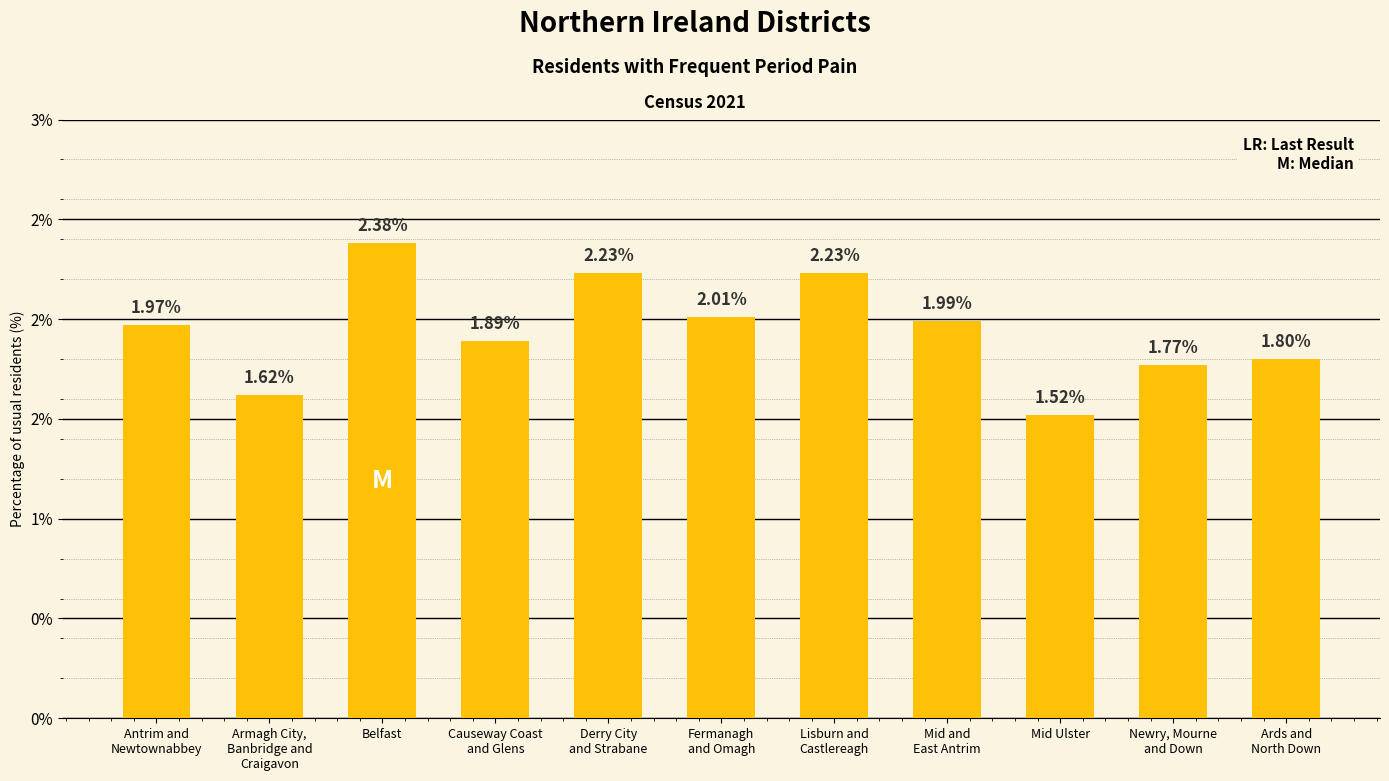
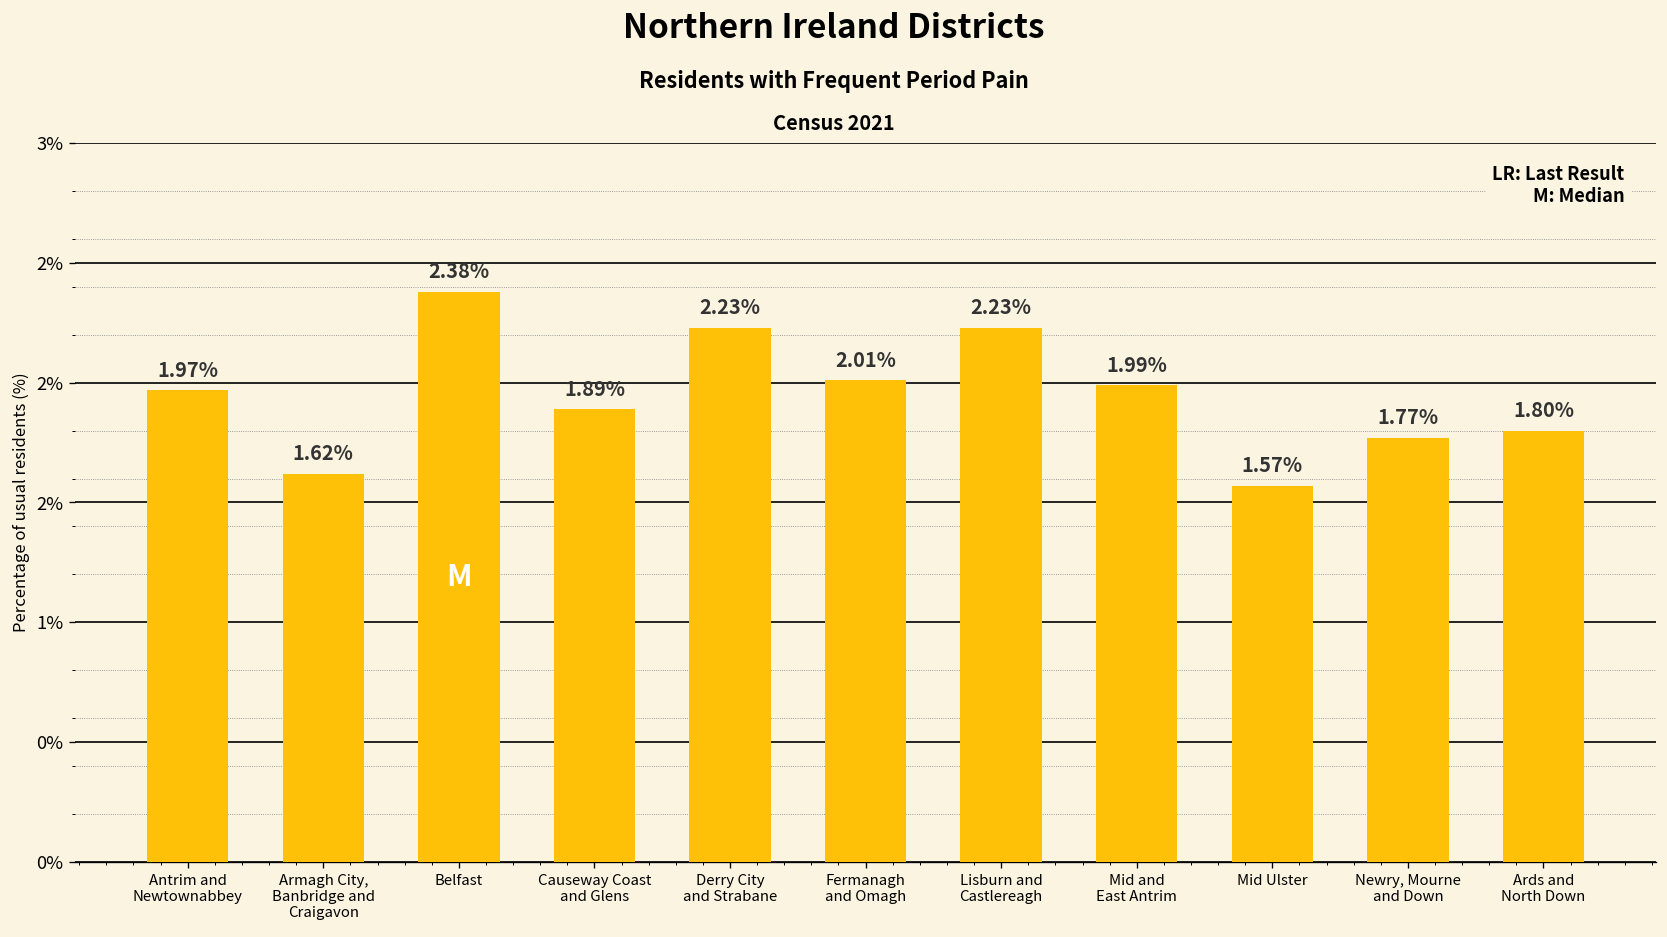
Mid Ulster: 1.52% -> 1.57%
